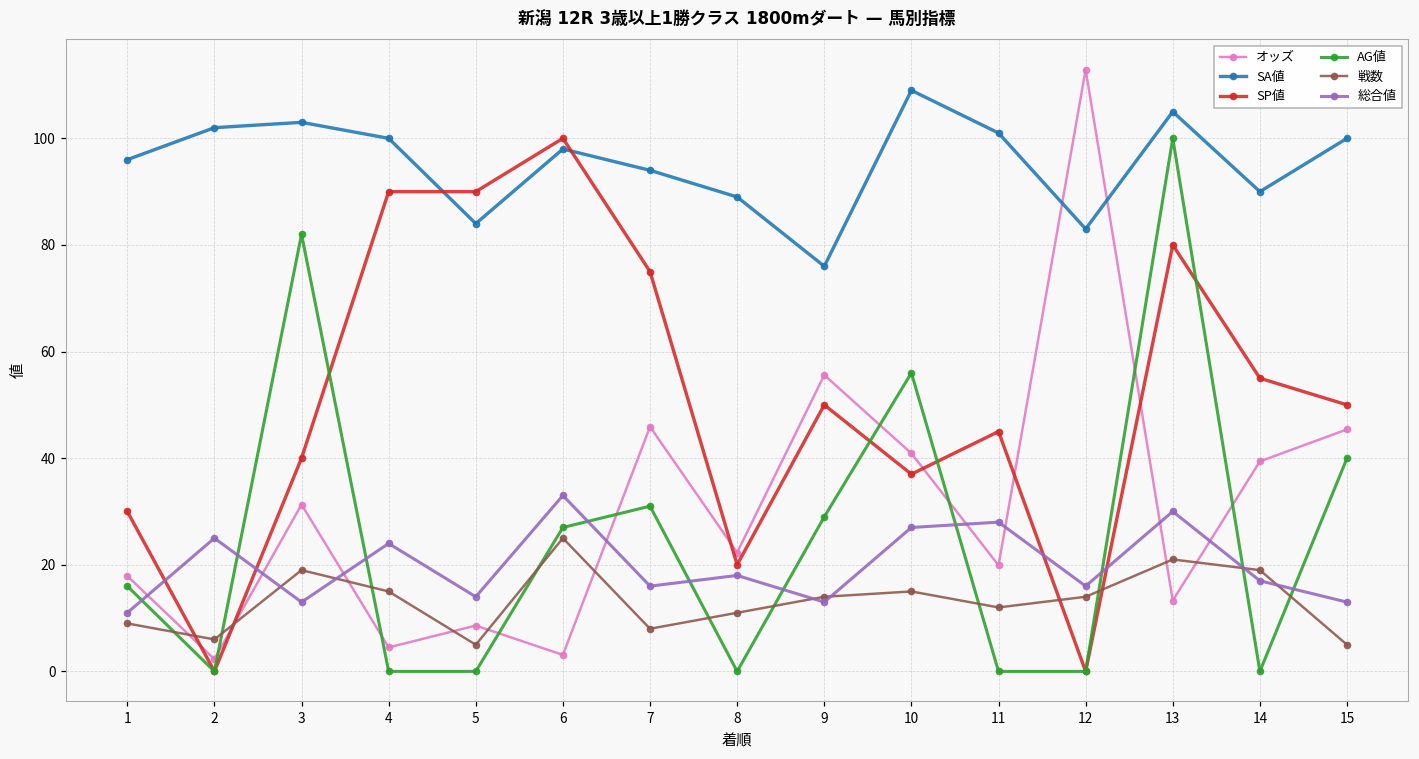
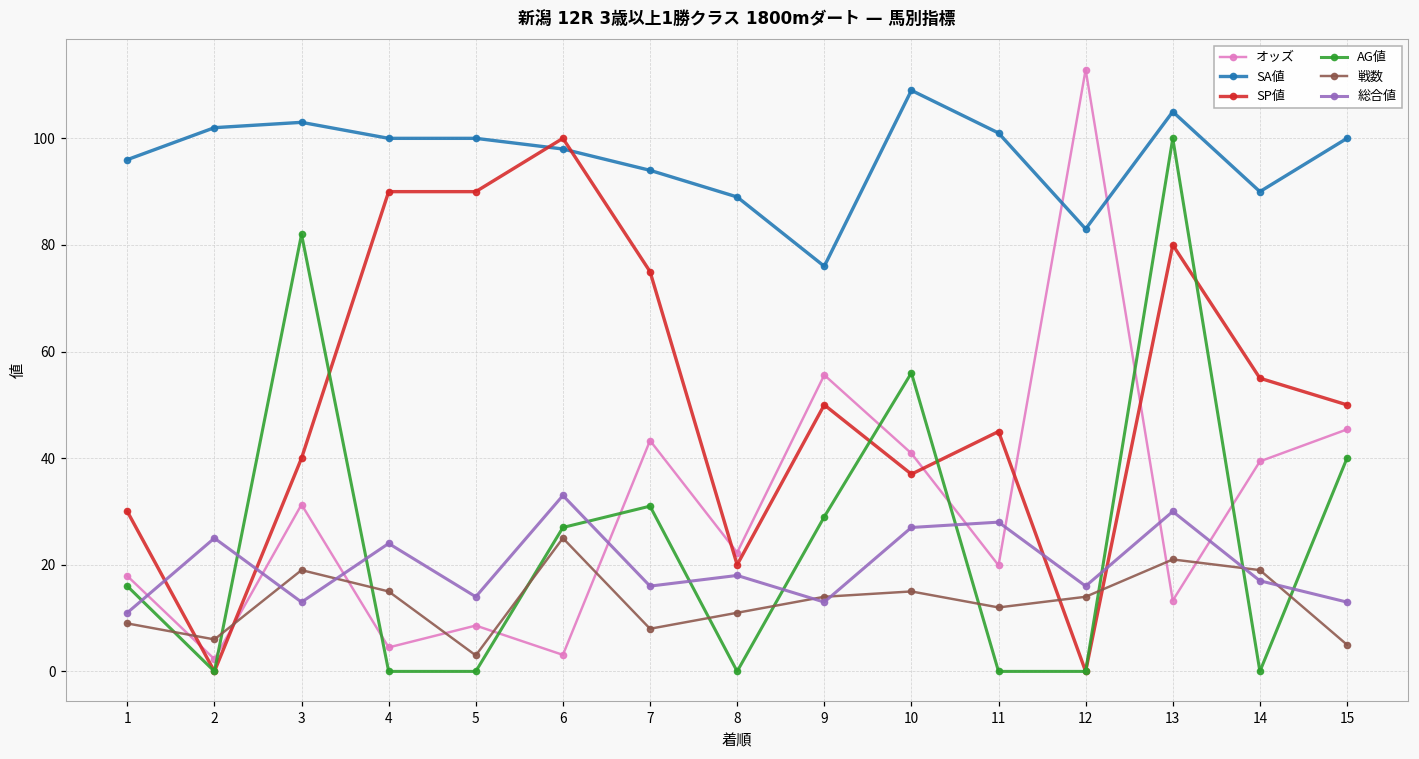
SA値, 5: 84 -> 100
戦数, 5: 5 -> 3
オッズ, 7: 46 -> 43
